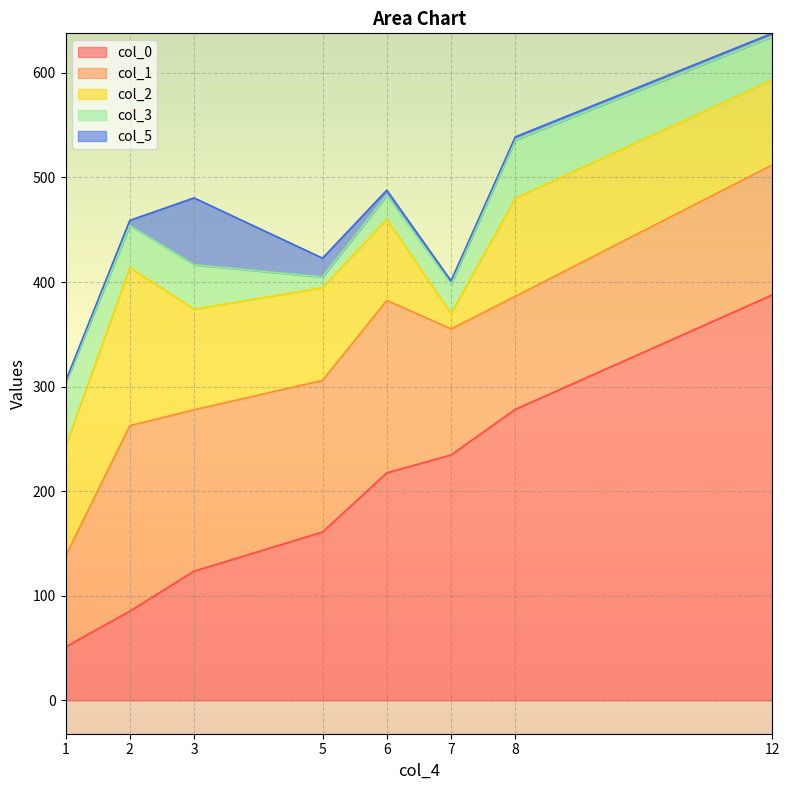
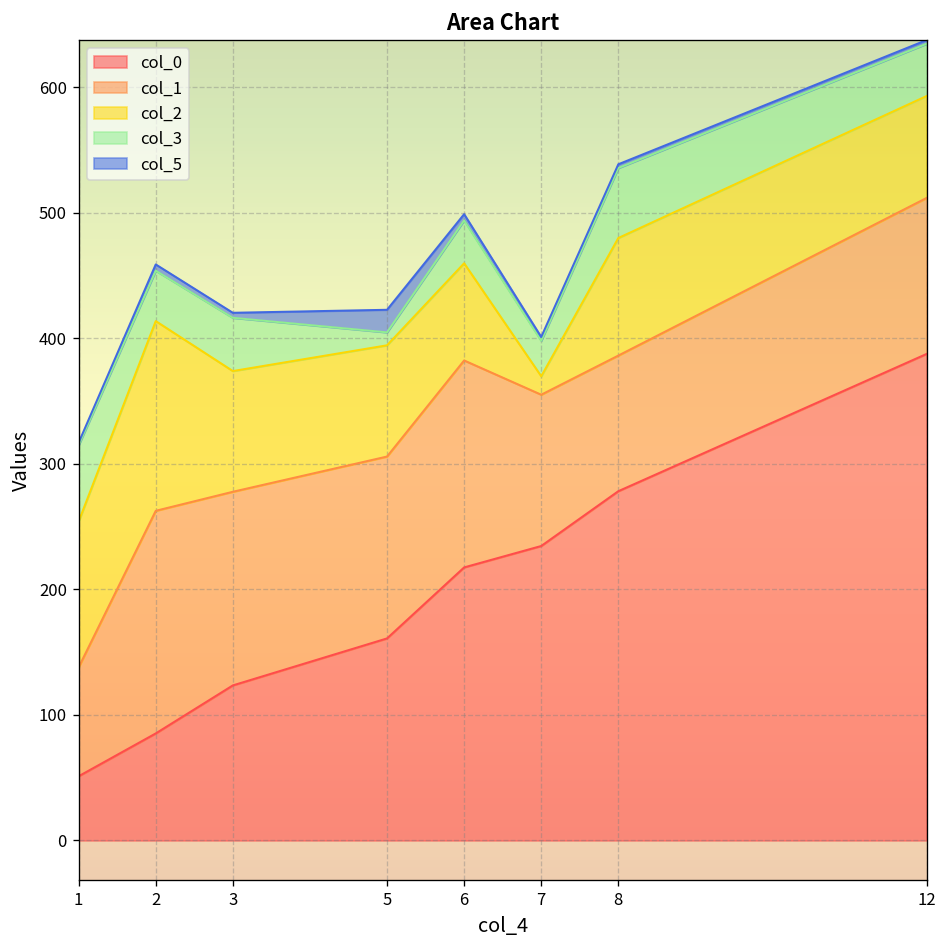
col_2, 1: 104 -> 116
col_5, 3: 64 -> 4
col_3, 6: 23 -> 34
